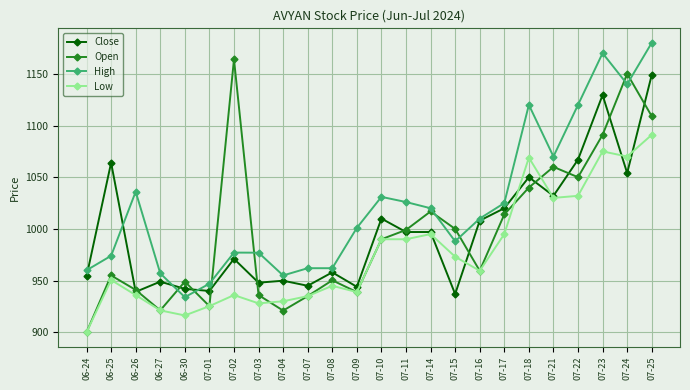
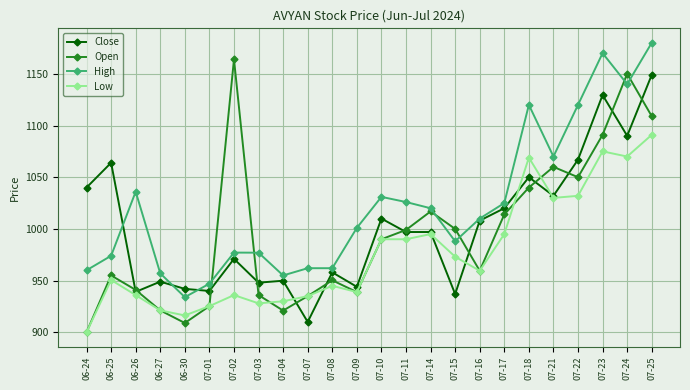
Close, 06-24: 954 -> 1040
Open, 06-30: 949 -> 909
Close, 07-07: 945 -> 910
Close, 07-24: 1054 -> 1090
